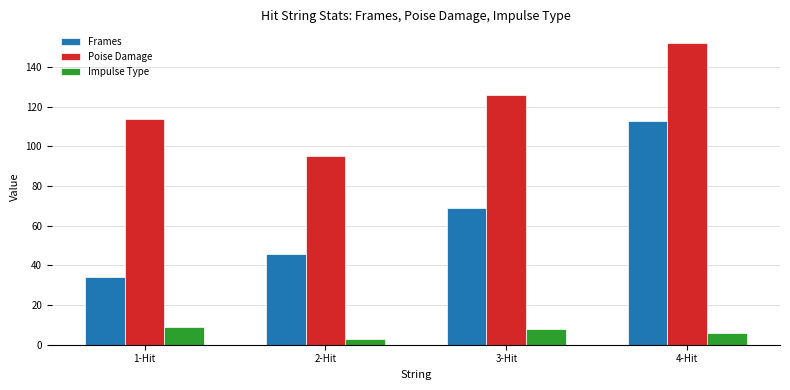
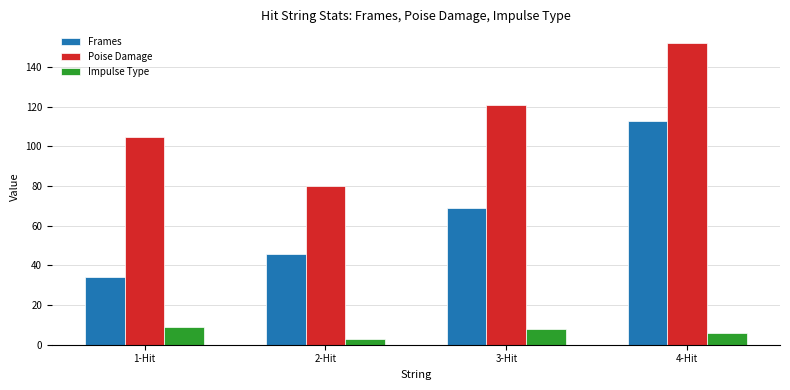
Poise Damage, 1-Hit: 114 -> 105
Poise Damage, 2-Hit: 95 -> 80
Poise Damage, 3-Hit: 126 -> 121
